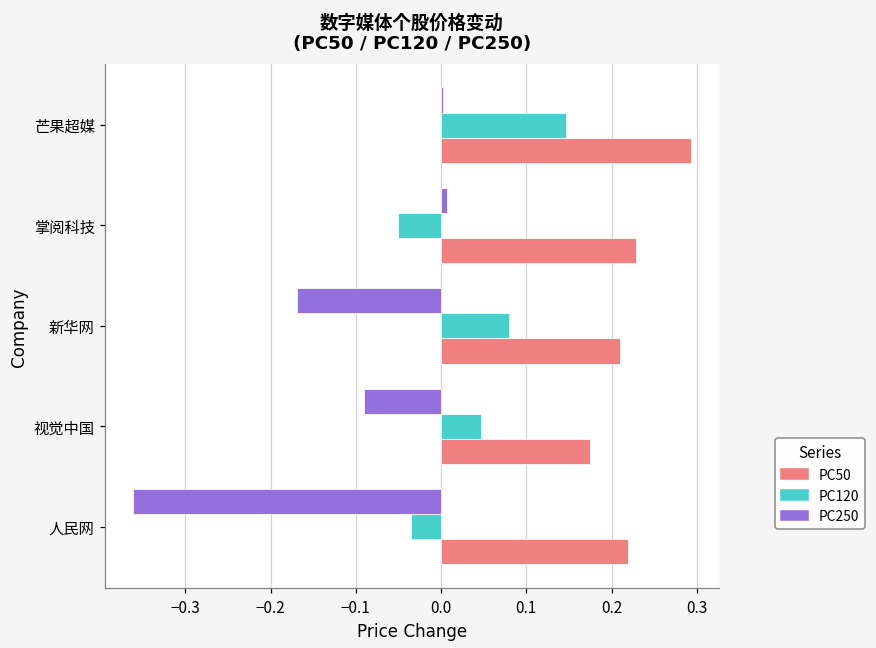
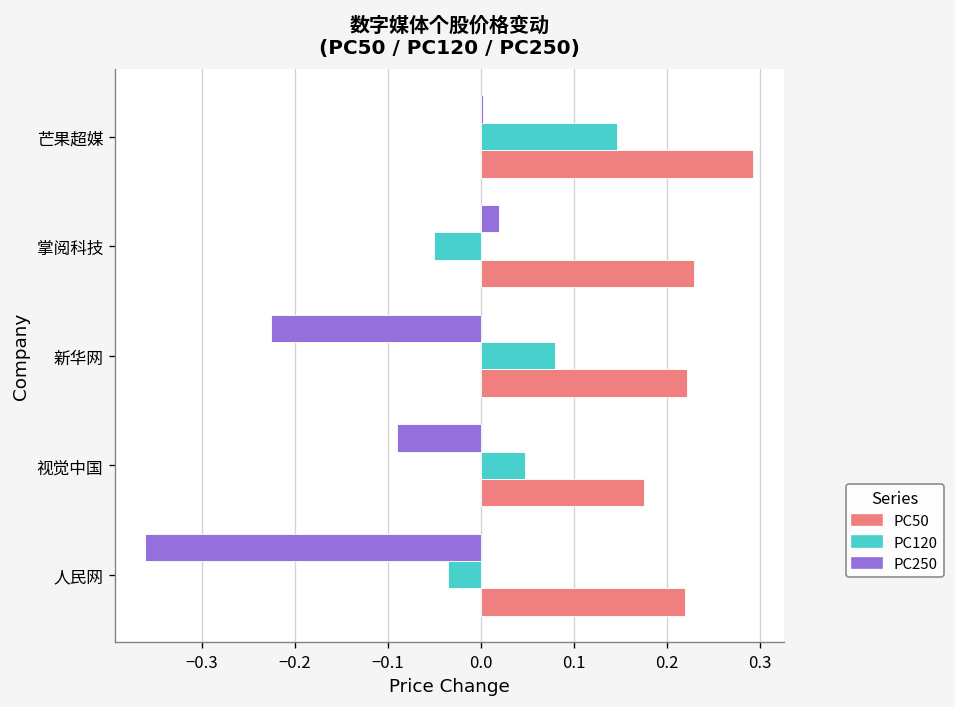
PC250, 掌阅科技: 0.01 -> 0.02
PC250, 新华网: -0.17 -> -0.23
PC50, 新华网: 0.21 -> 0.22
